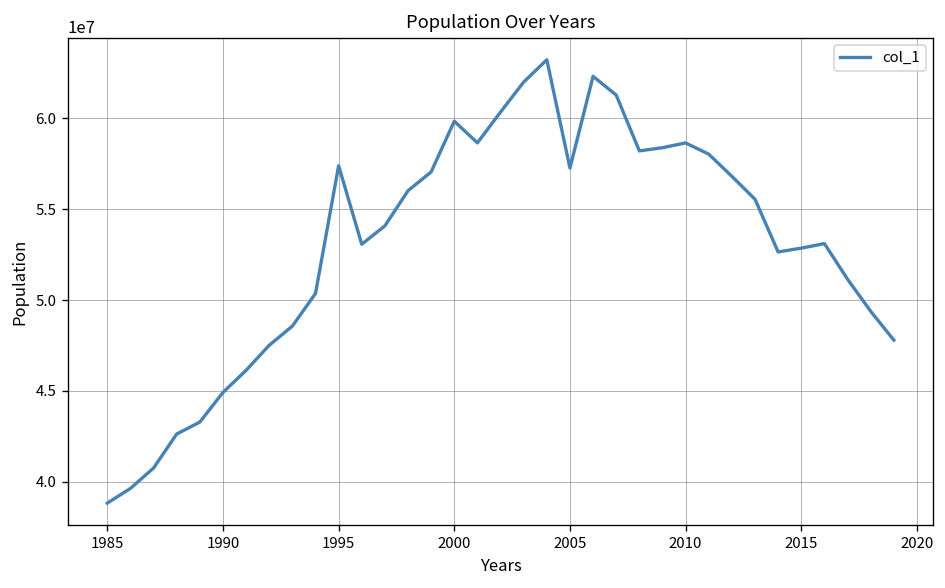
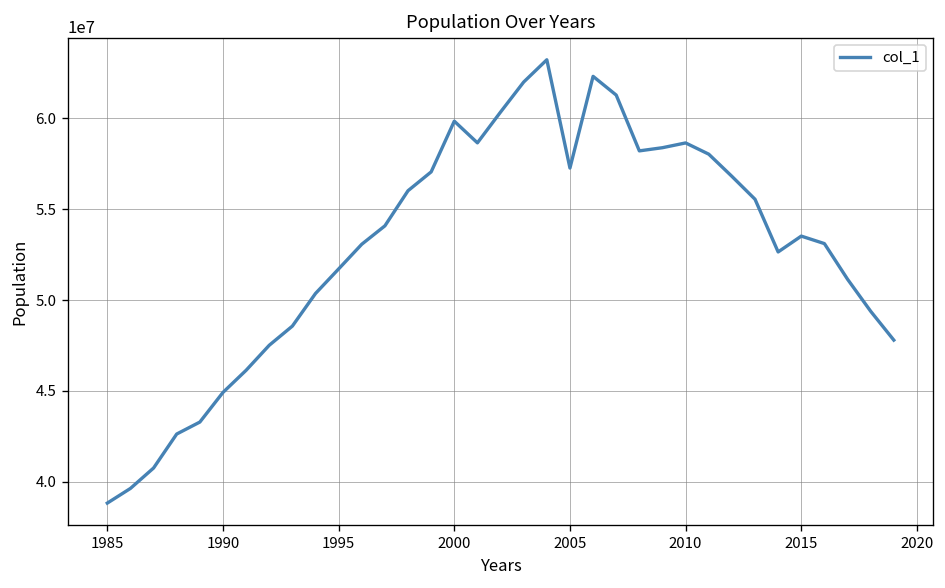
1995: 57400000 -> 51700000
2015: 52900000 -> 53500000
